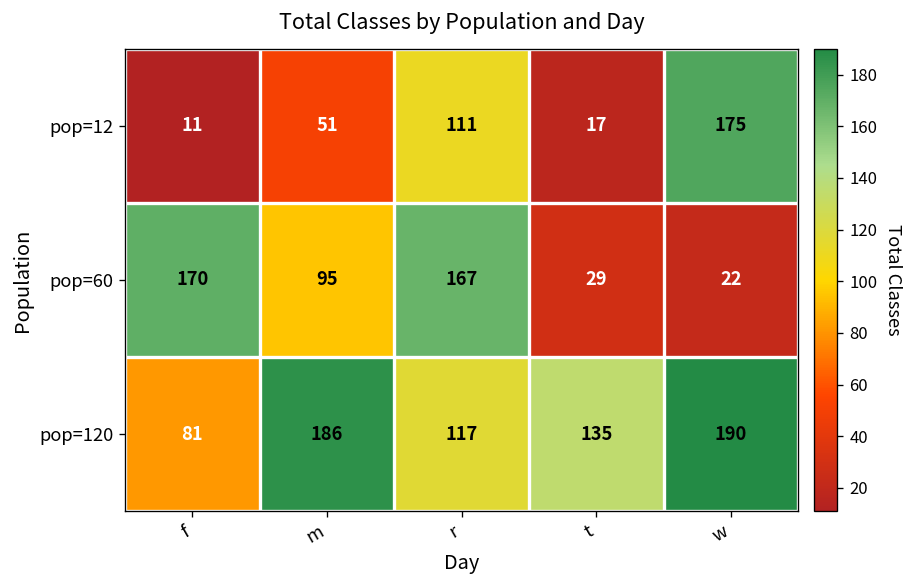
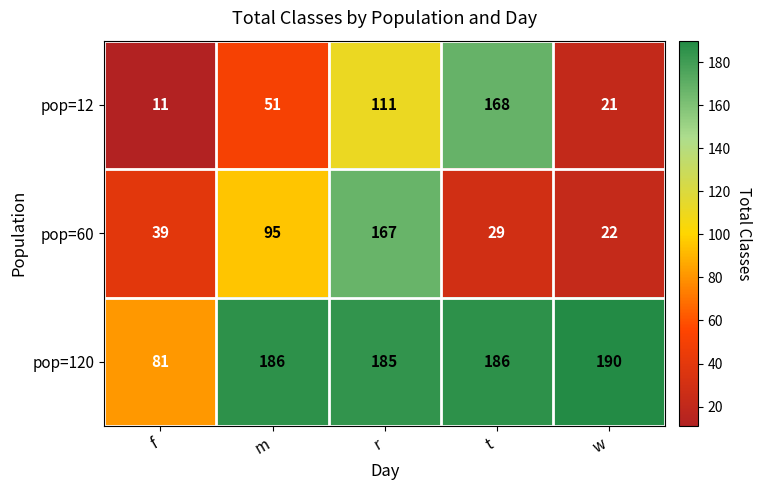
pop=12, t: 17 -> 168
pop=12, w: 175 -> 21
pop=60, f: 170 -> 39
pop=120, r: 117 -> 185
pop=120, t: 135 -> 186
